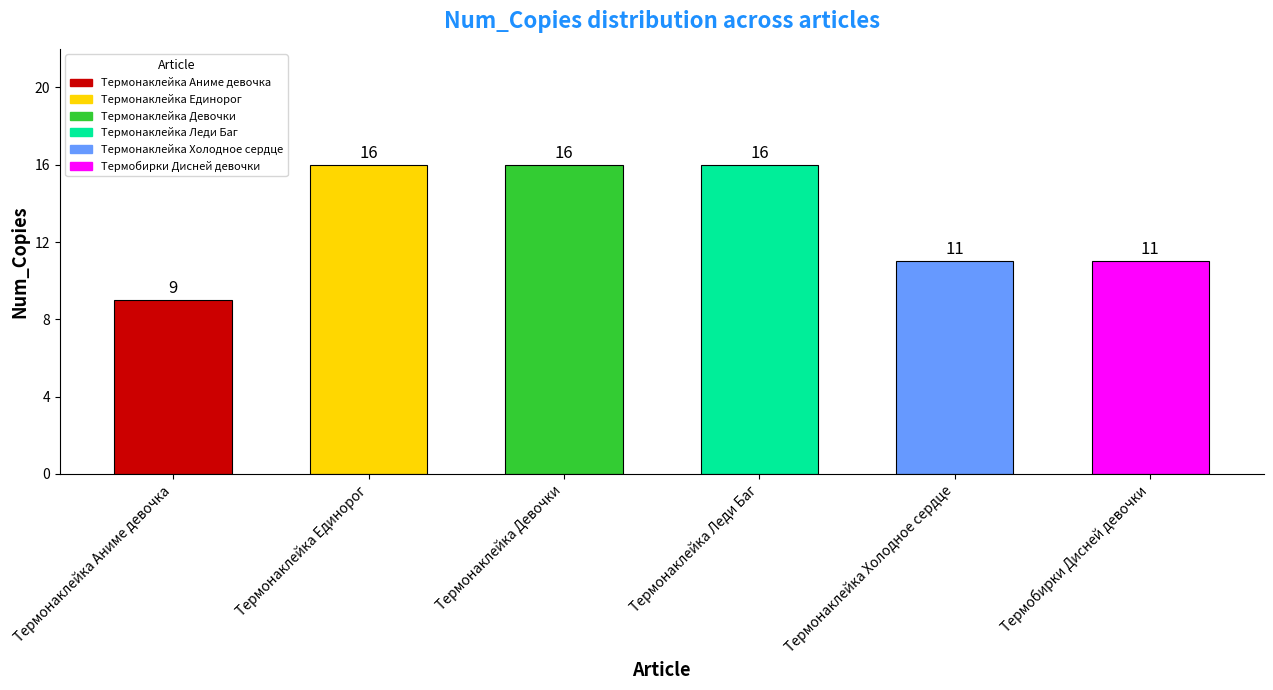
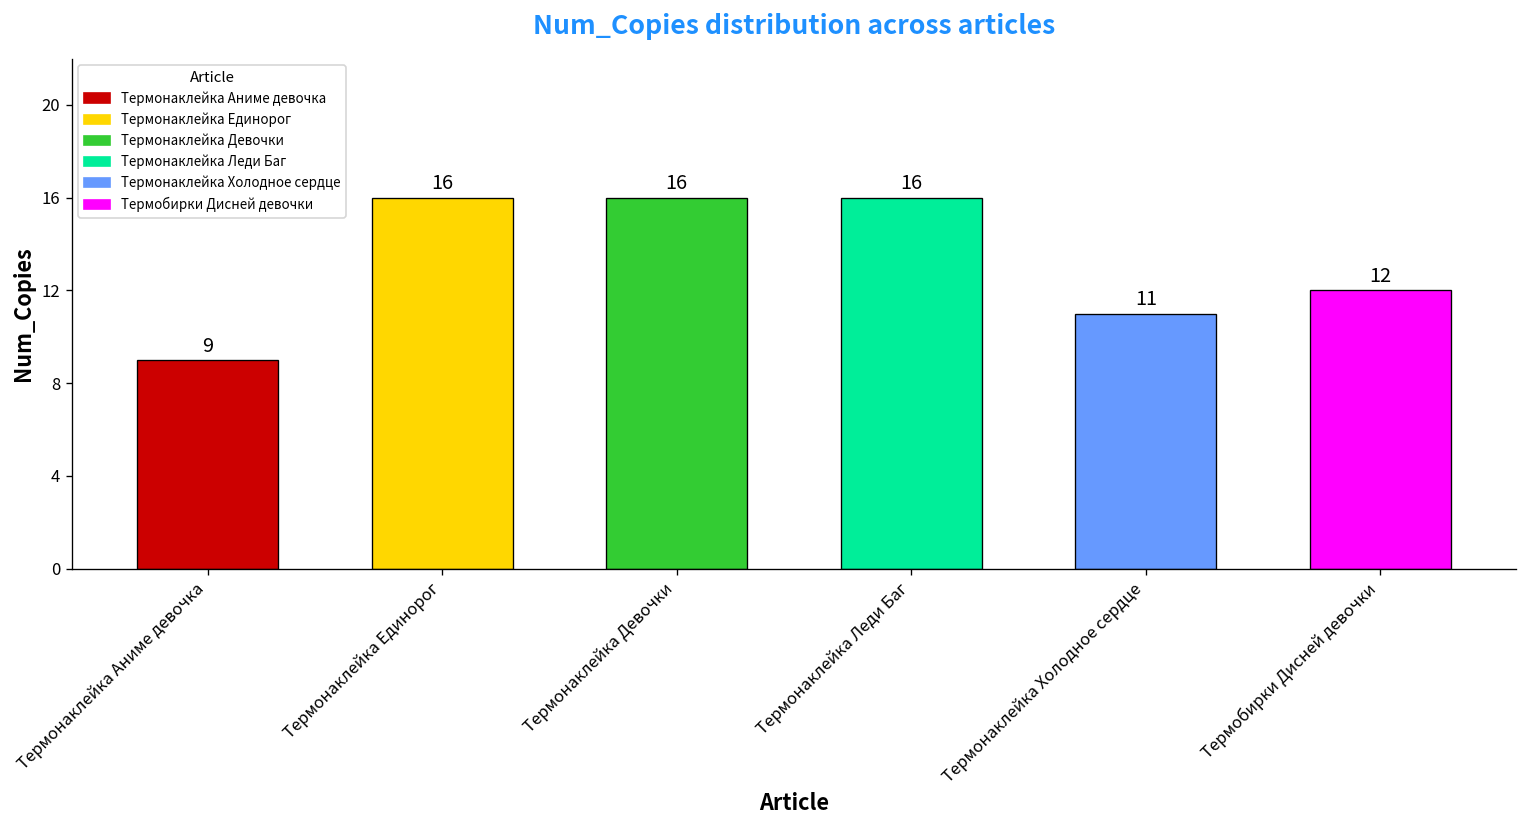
Термобирки Дисней девочки: 11 -> 12
